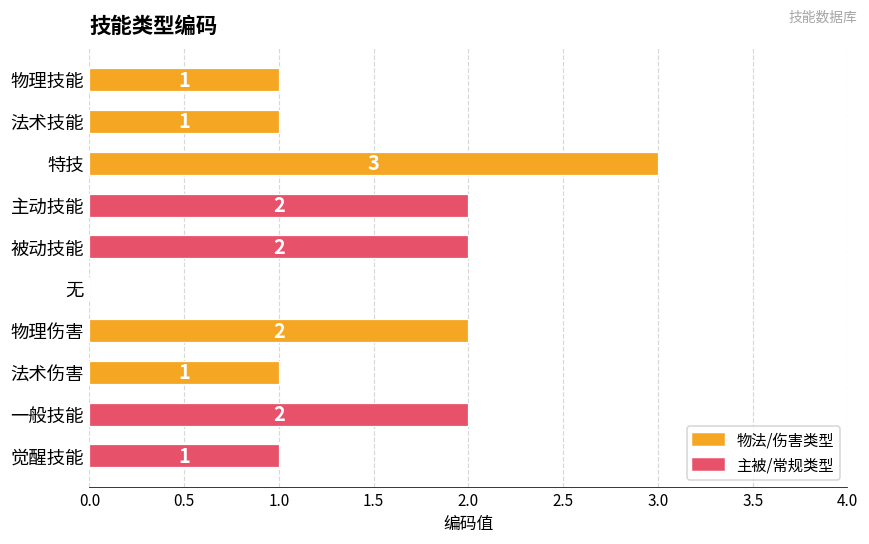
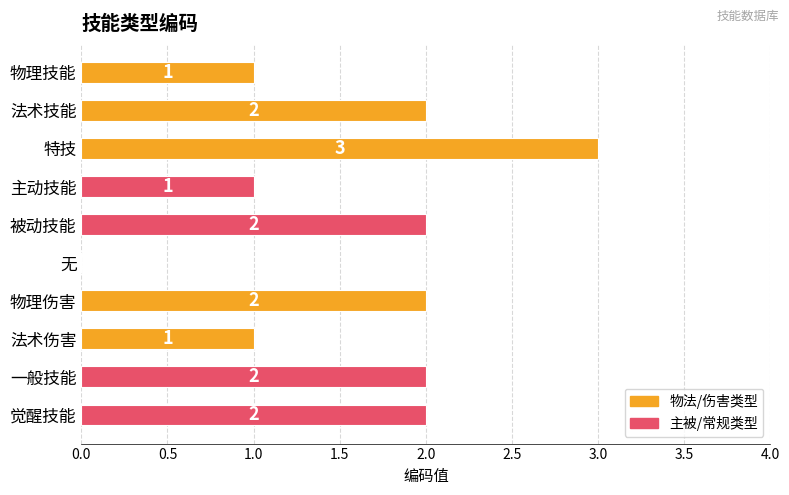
法术技能: 1 -> 2
主动技能: 2 -> 1
觉醒技能: 1 -> 2
